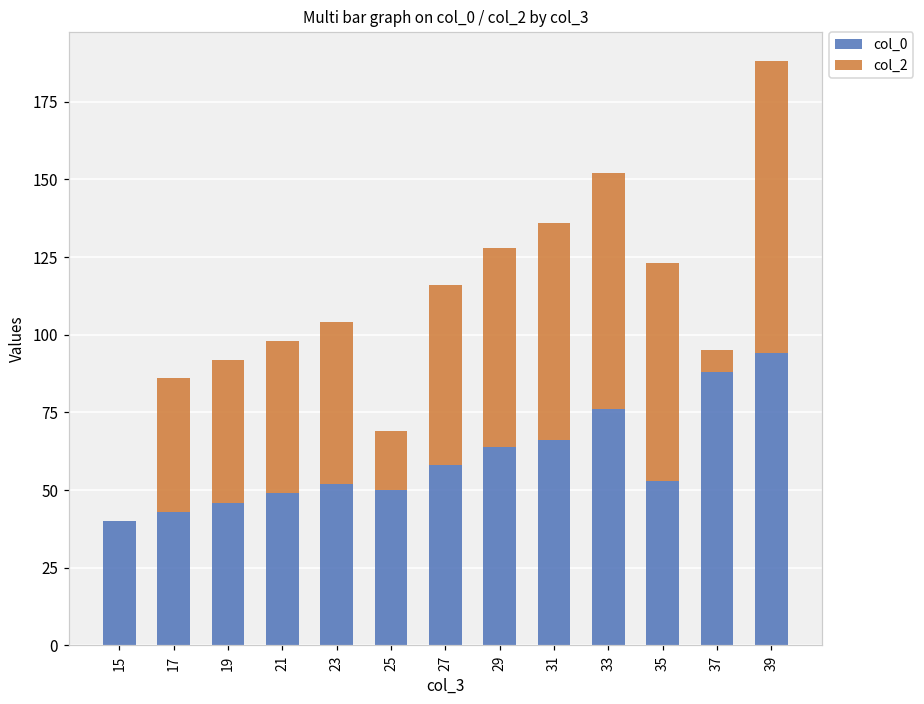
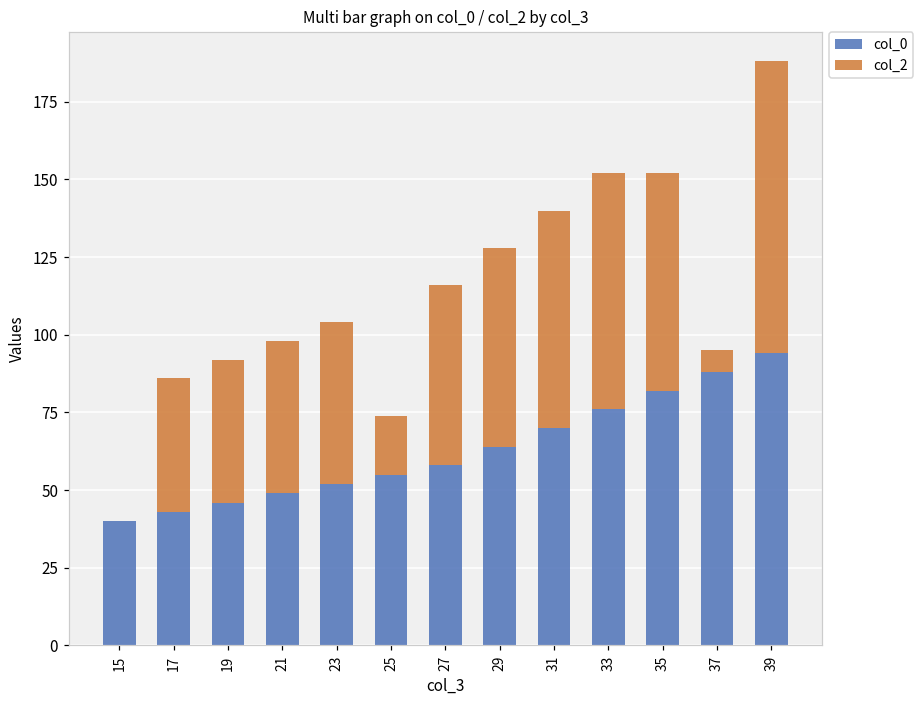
col_0, 25: 50 -> 55
col_0, 31: 66 -> 70
col_0, 35: 53 -> 82
